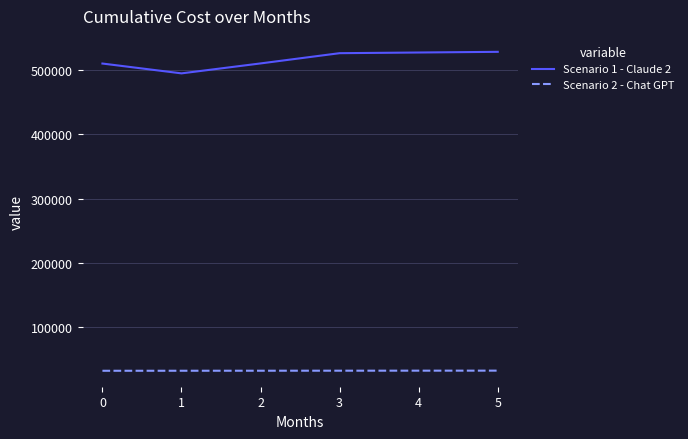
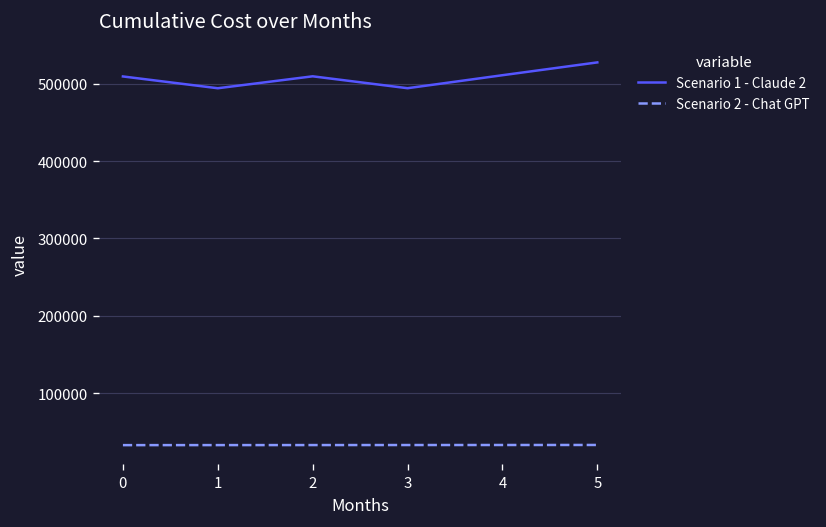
Scenario 1 - Claude 2, 3: 530000 -> 490000
Scenario 1 - Claude 2, 4: 530000 -> 510000
